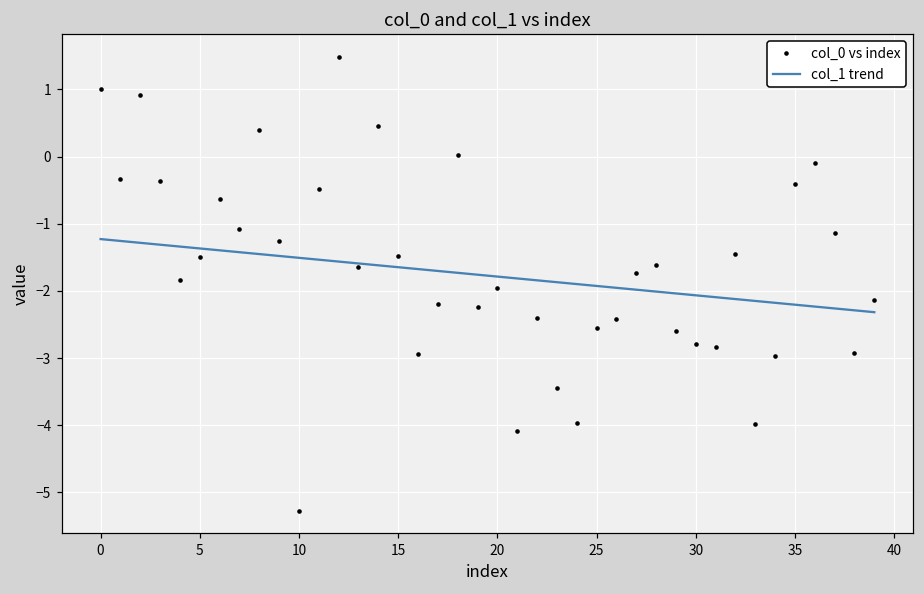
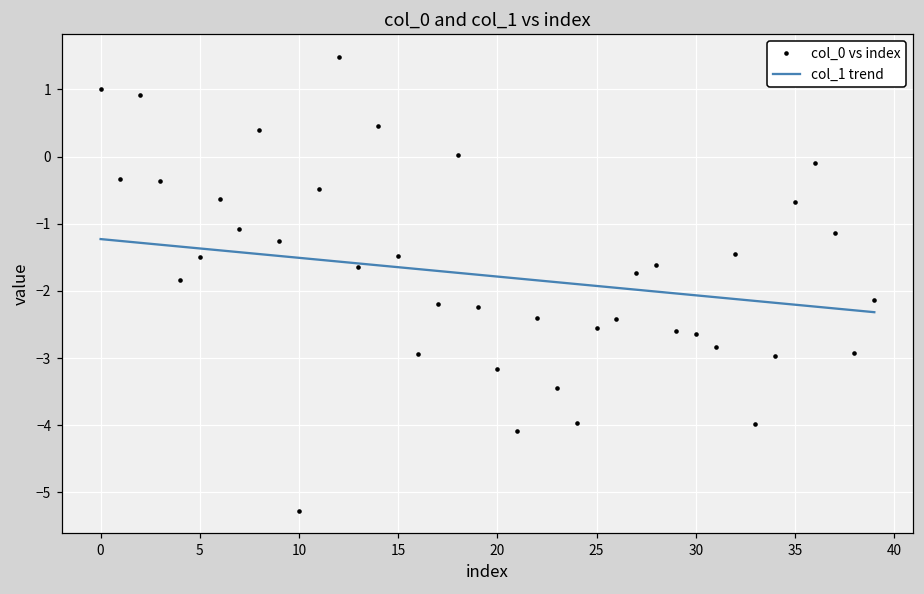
col_0 vs index, 20: -2.0 -> -3.2
col_0 vs index, 30: -2.8 -> -2.6
col_0 vs index, 35: -0.4 -> -0.7
